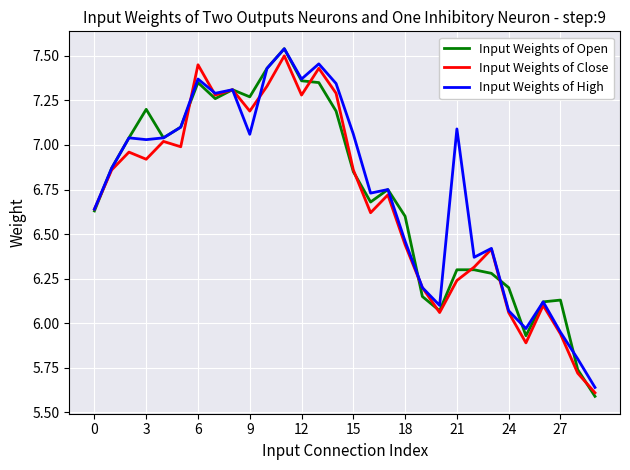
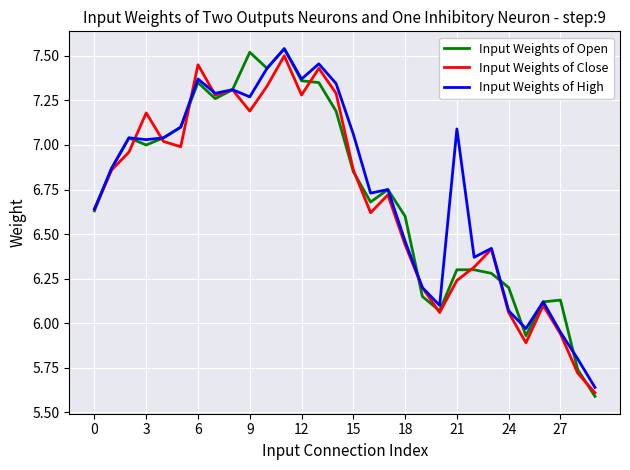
Input Weights of Open, 3: 7.2 -> 7.0
Input Weights of Close, 3: 6.92 -> 7.18
Input Weights of Open, 9: 7.27 -> 7.52
Input Weights of High, 9: 7.06 -> 7.27
